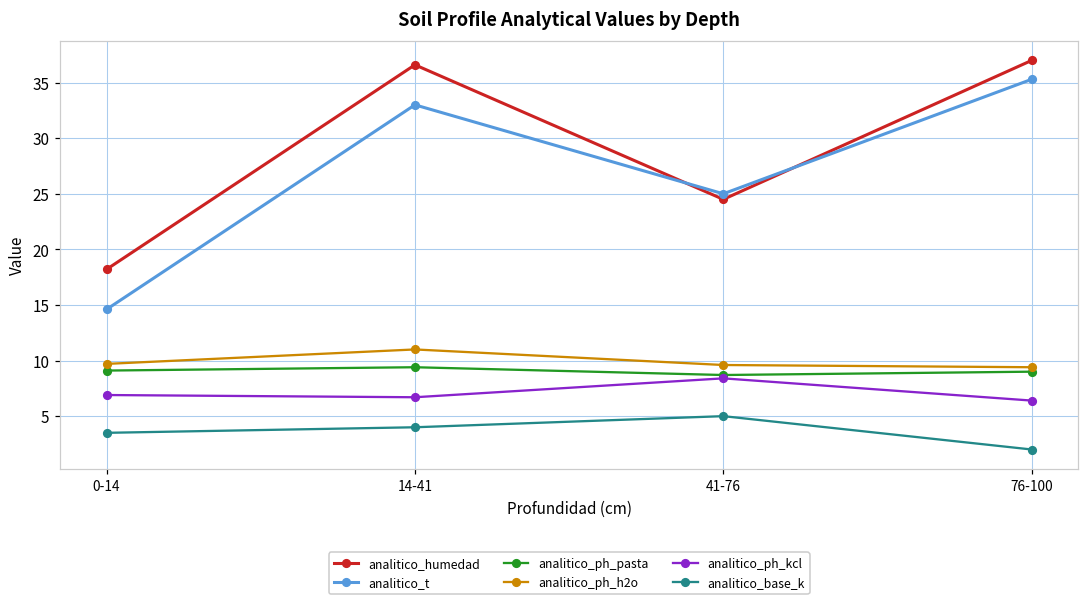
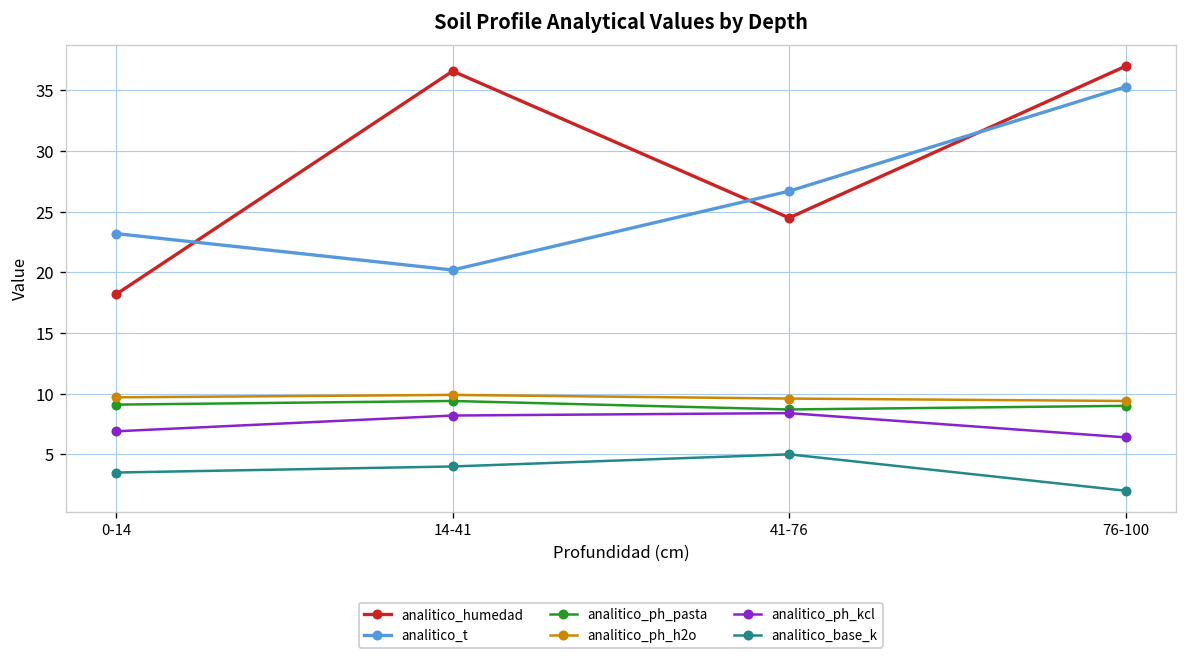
analitico_t, 0-14: 14.6 -> 23.2
analitico_t, 14-41: 33.0 -> 20.2
analitico_ph_h2o, 14-41: 11.0 -> 9.9
analitico_ph_kcl, 14-41: 6.7 -> 8.2
analitico_t, 41-76: 25.0 -> 26.7
